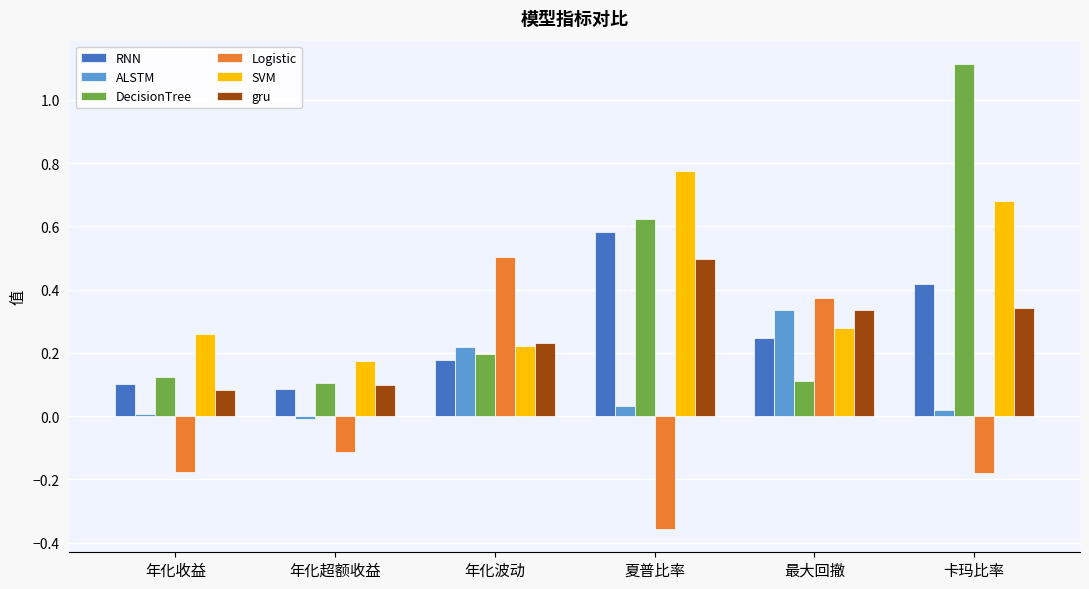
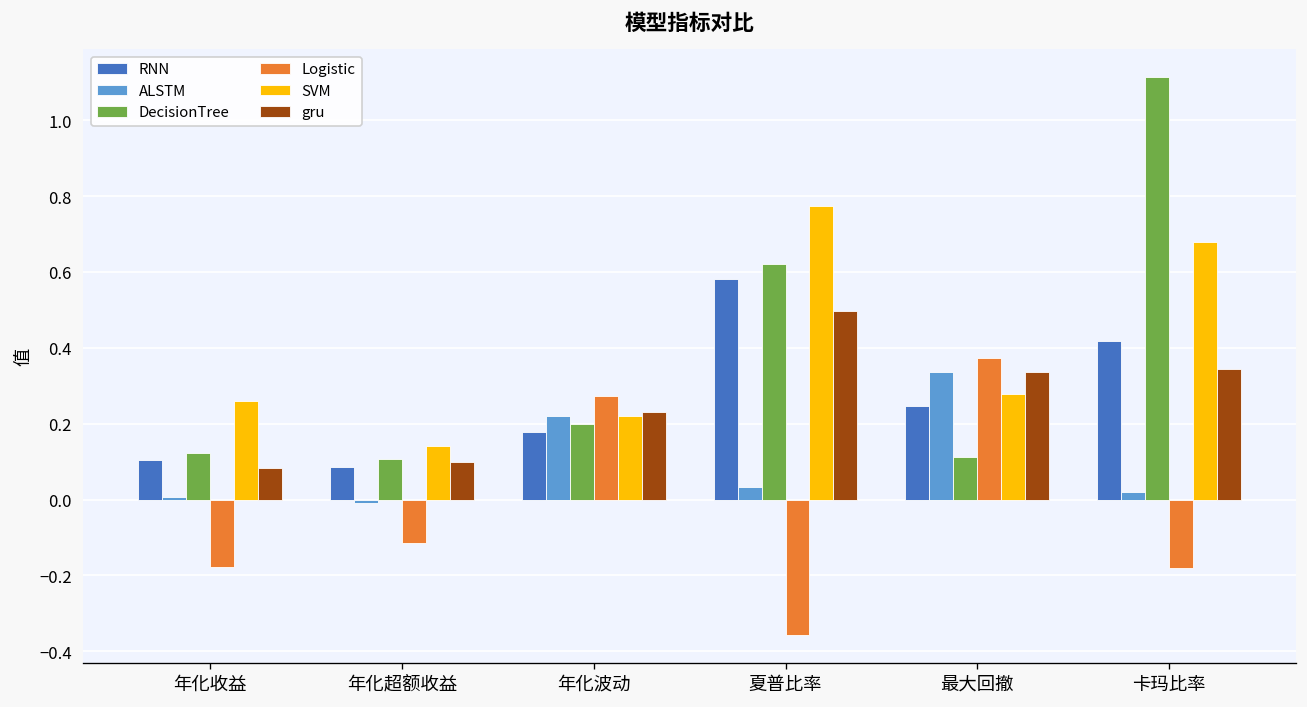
SVM, 年化超额收益: 0.17 -> 0.14
Logistic, 年化波动: 0.50 -> 0.27
